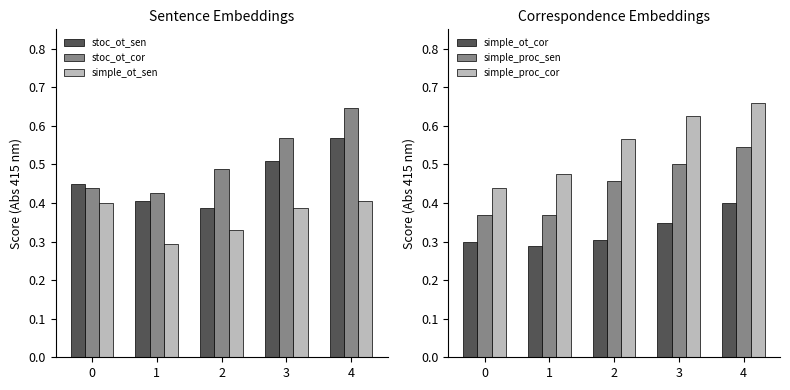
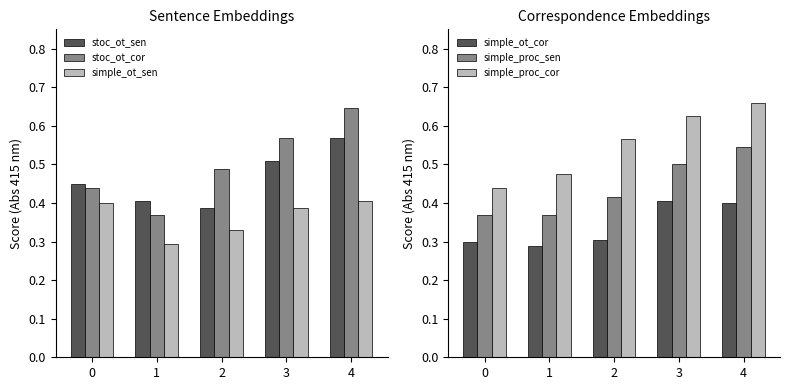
Sentence Embeddings, stoc_ot_cor, 1: 0.43 -> 0.37
Correspondence Embeddings, simple_proc_sen, 2: 0.46 -> 0.42
Correspondence Embeddings, simple_ot_cor, 3: 0.35 -> 0.40
